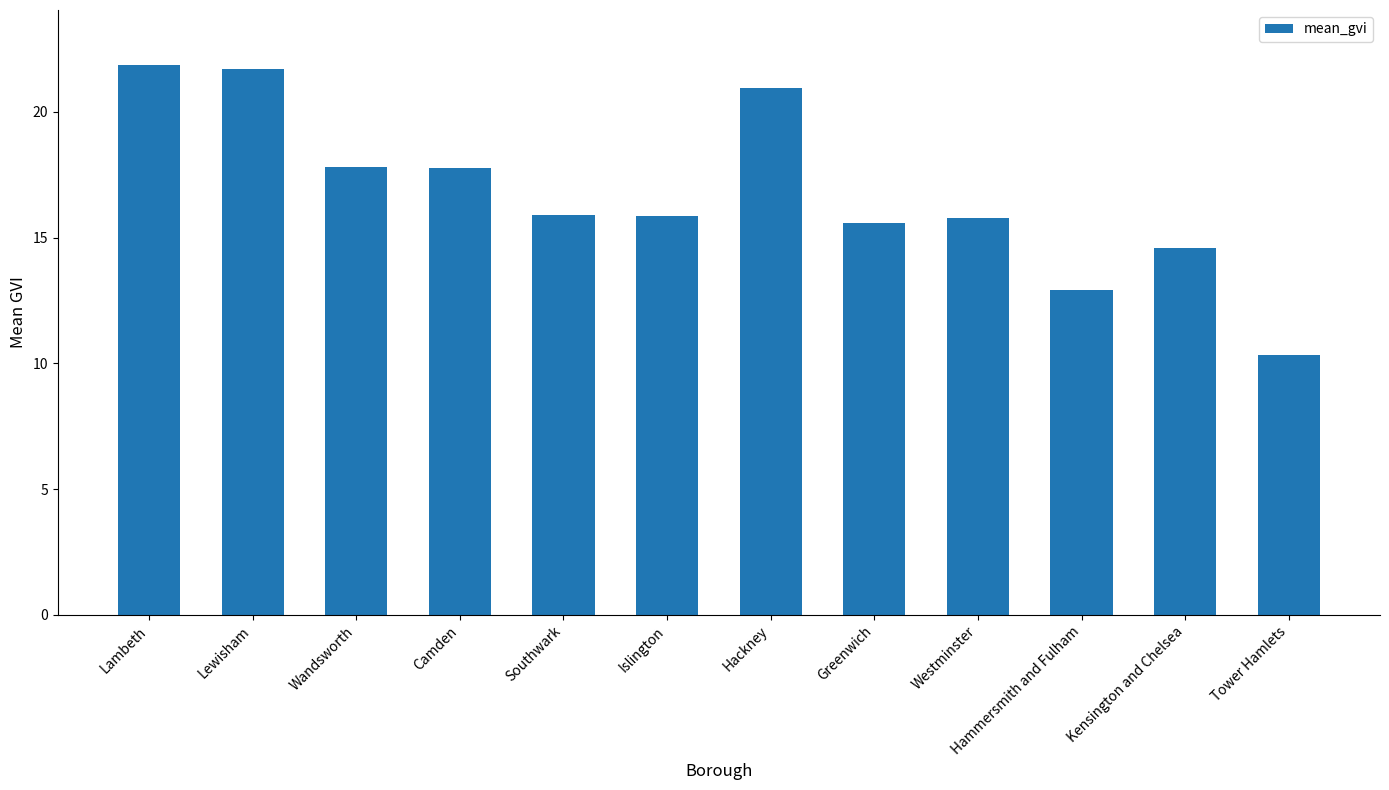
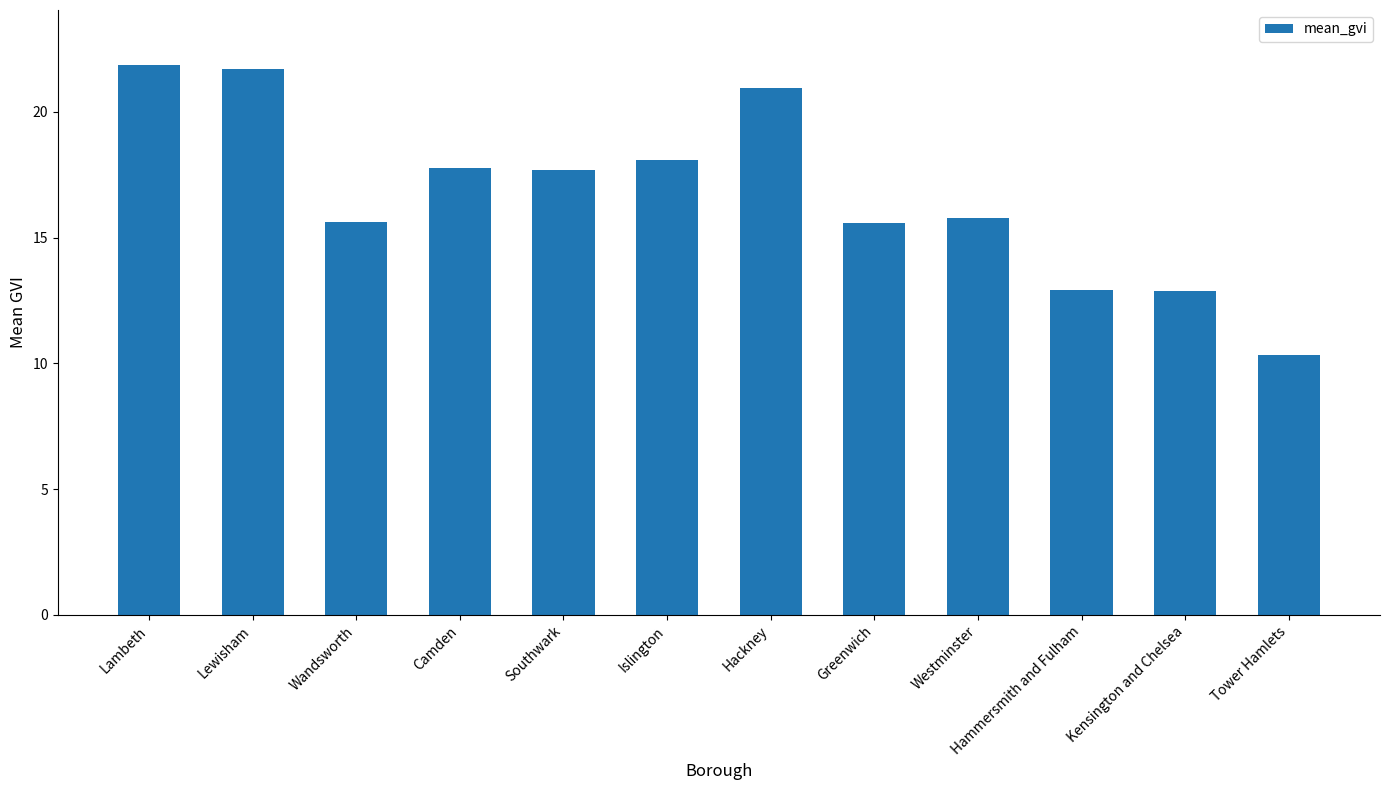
Wandsworth: 17.8 -> 15.6
Southwark: 15.9 -> 17.7
Islington: 15.9 -> 18.1
Kensington and Chelsea: 14.6 -> 12.9
